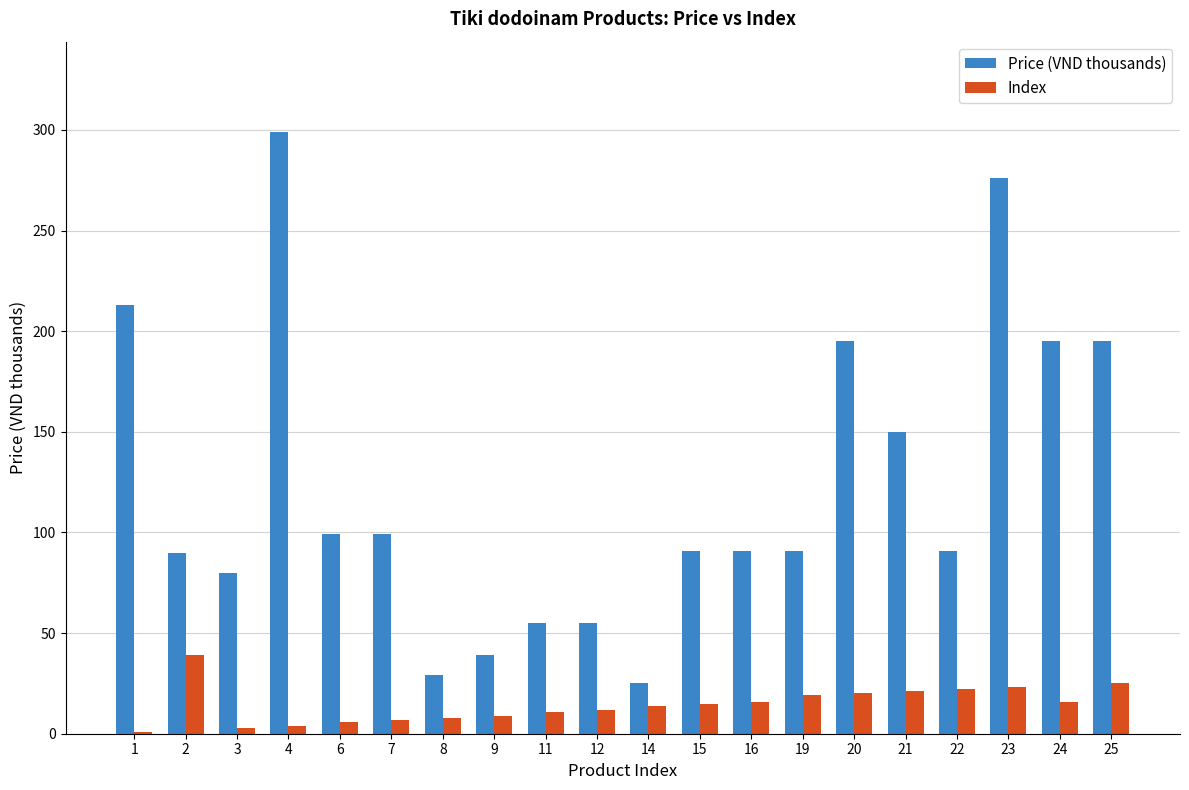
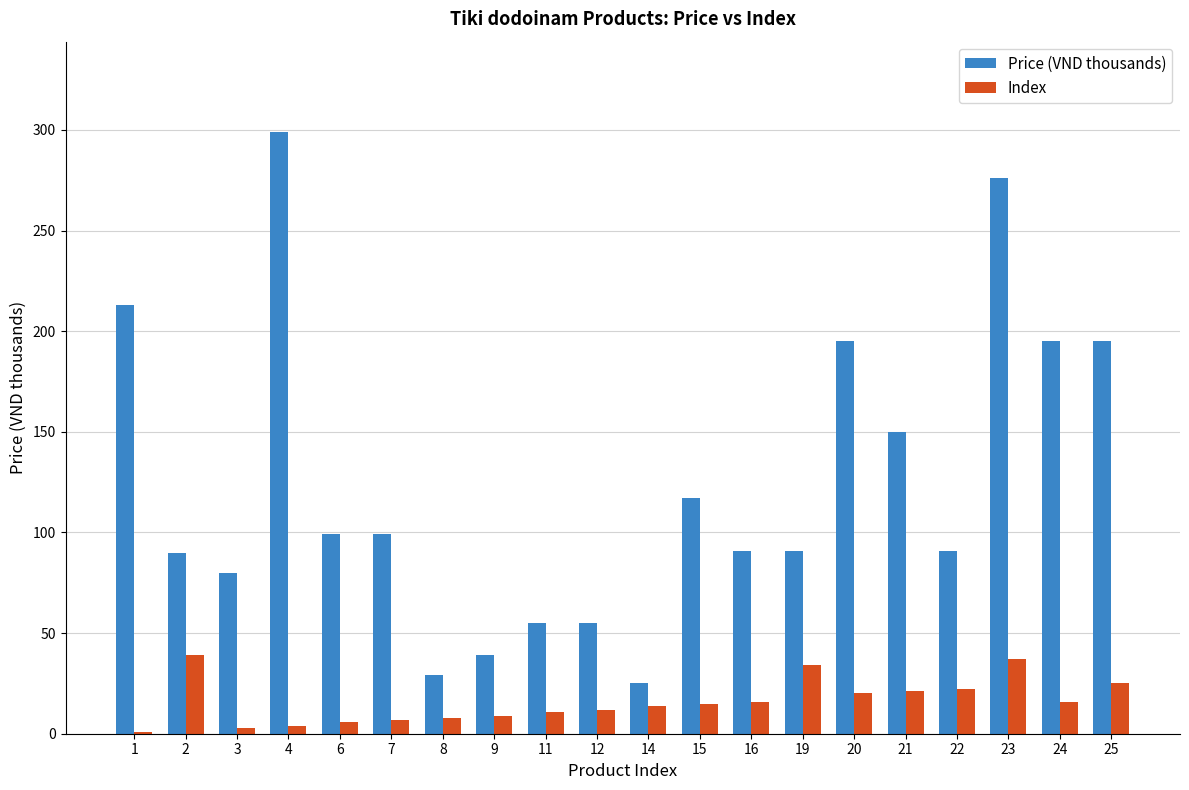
Price (VND thousands), 15: 91 -> 117
Index, 19: 19 -> 34
Index, 23: 23 -> 37
